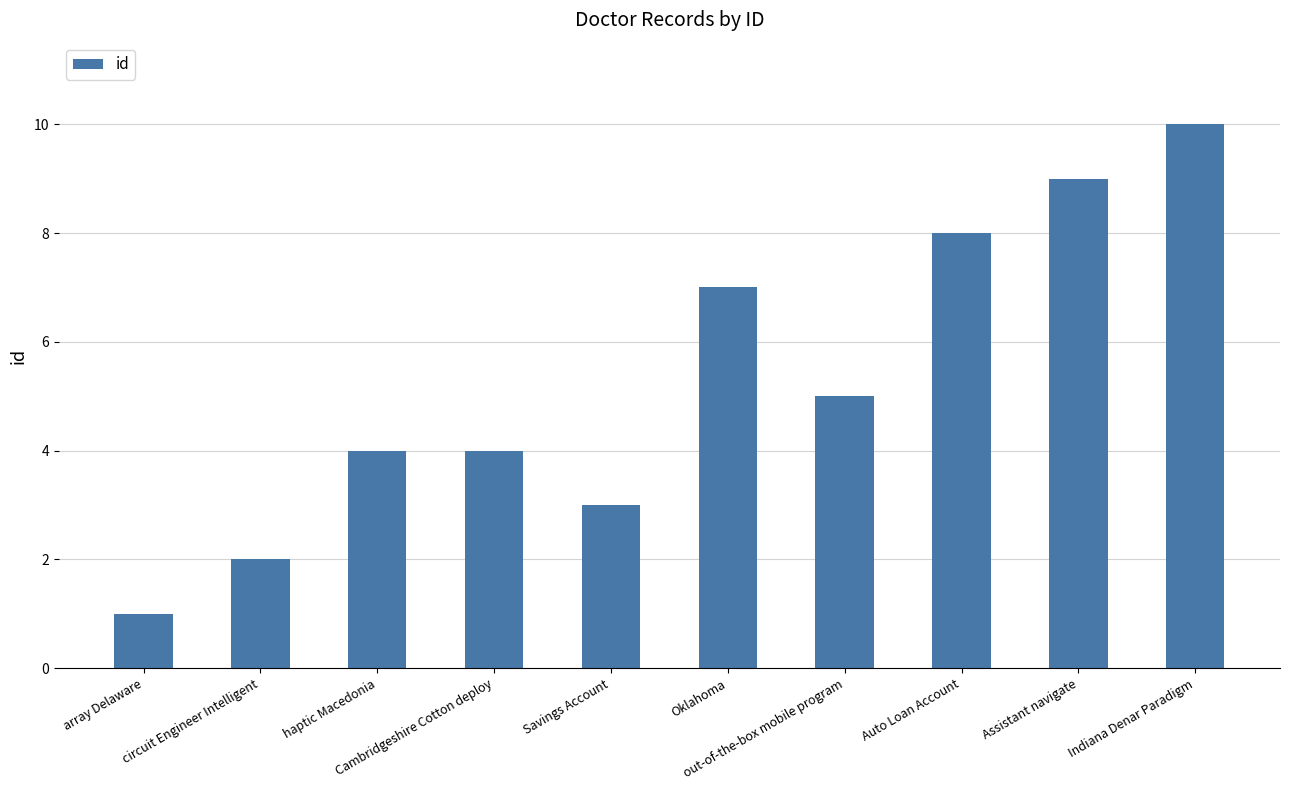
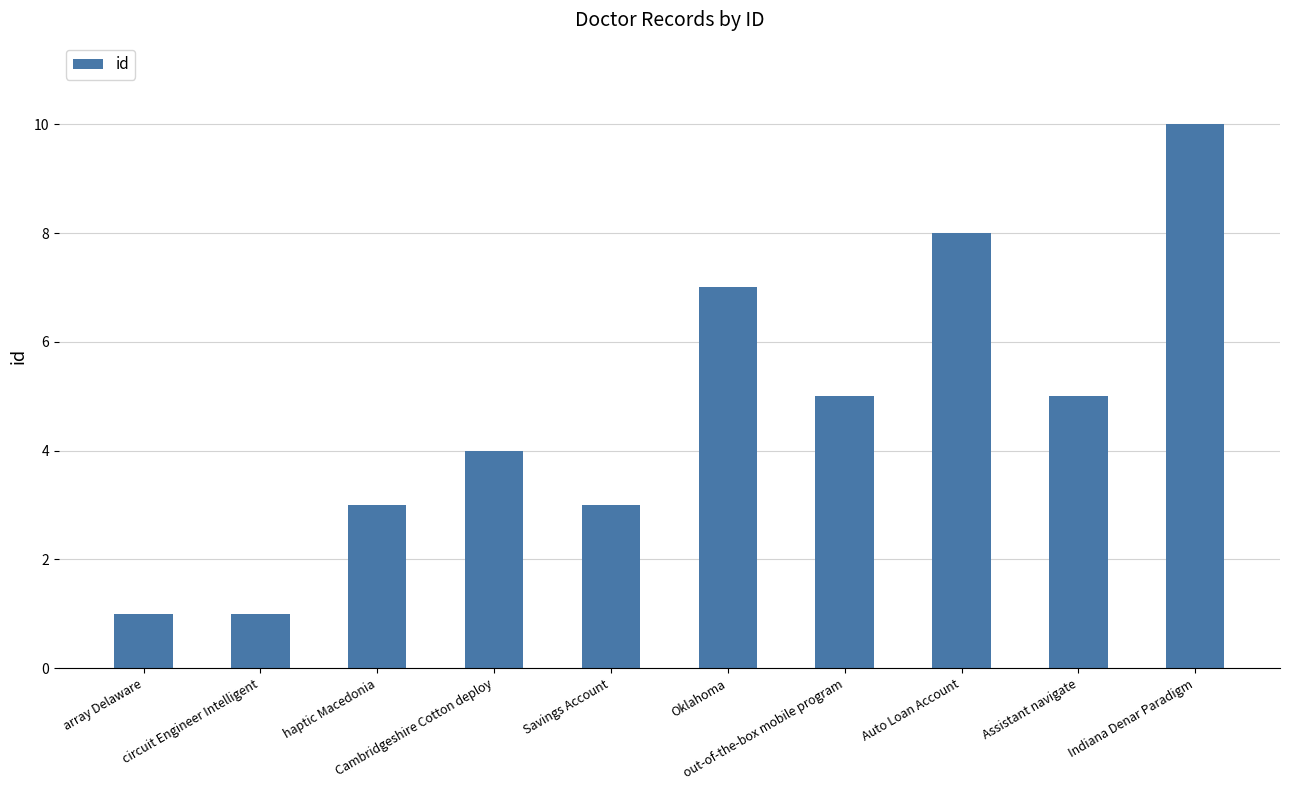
circuit Engineer Intelligent: 2 -> 1
haptic Macedonia: 4 -> 3
Assistant navigate: 9 -> 5
